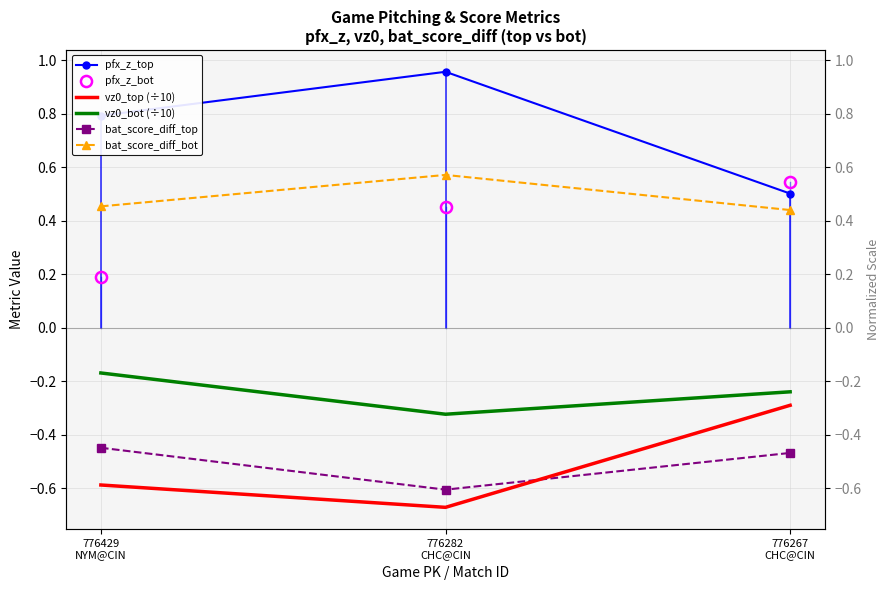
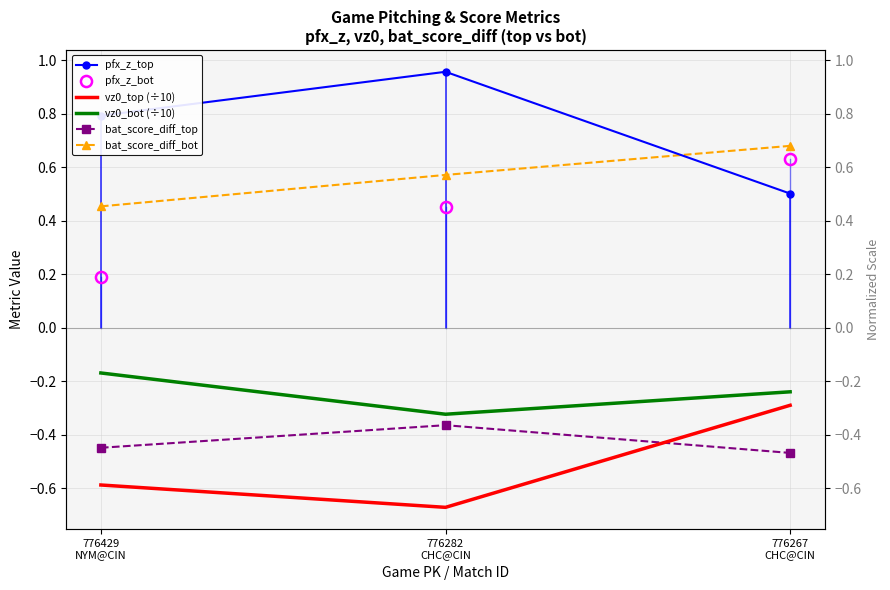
bat_score_diff_top, 776282 CHC@CIN: -0.61 -> -0.36
pfx_z_bot, 776267 CHC@CIN: 0.55 -> 0.63
bat_score_diff_bot, 776267 CHC@CIN: 0.44 -> 0.68
